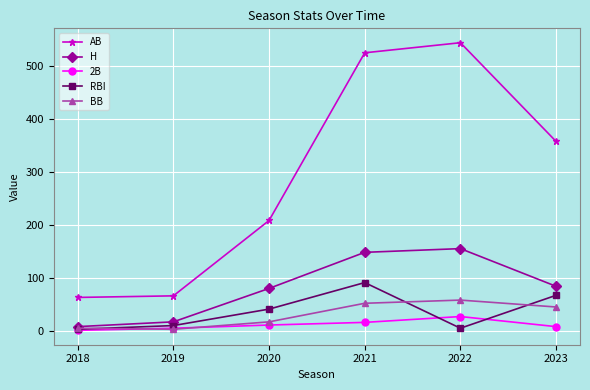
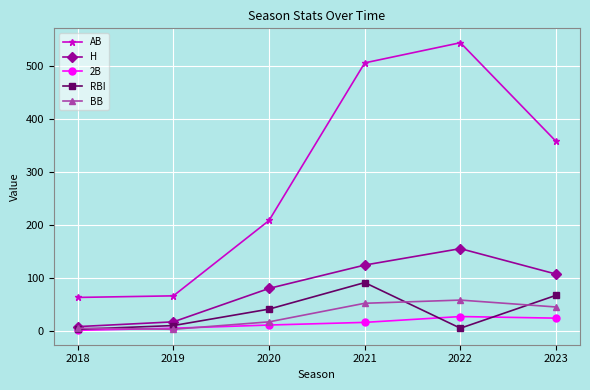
AB, 2021: 530 -> 510
H, 2021: 150 -> 130
H, 2023: 90 -> 110
2B, 2023: 10 -> 30
